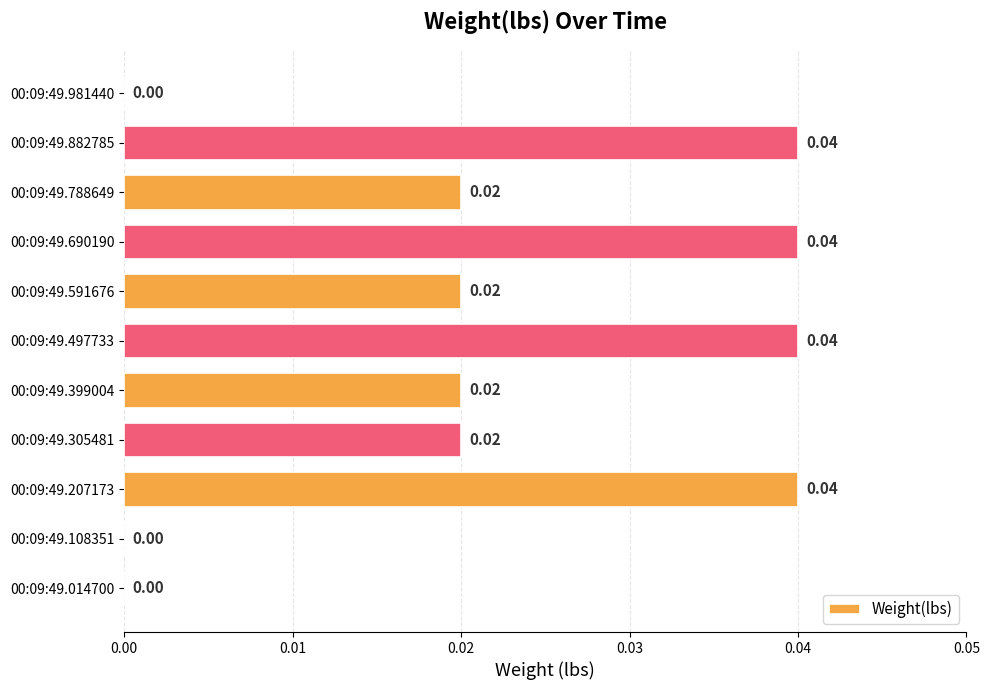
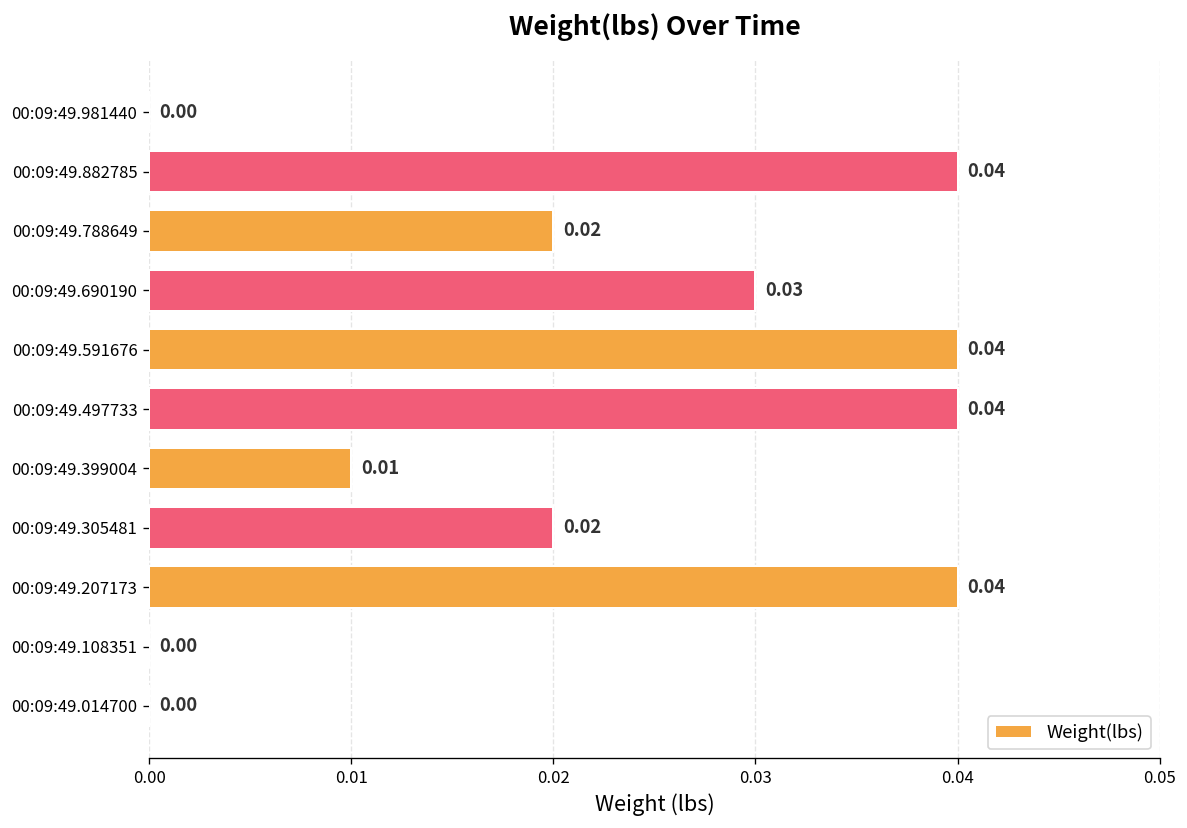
00:09:49.690190: 0.04 -> 0.03
00:09:49.591676: 0.02 -> 0.04
00:09:49.399004: 0.02 -> 0.01
